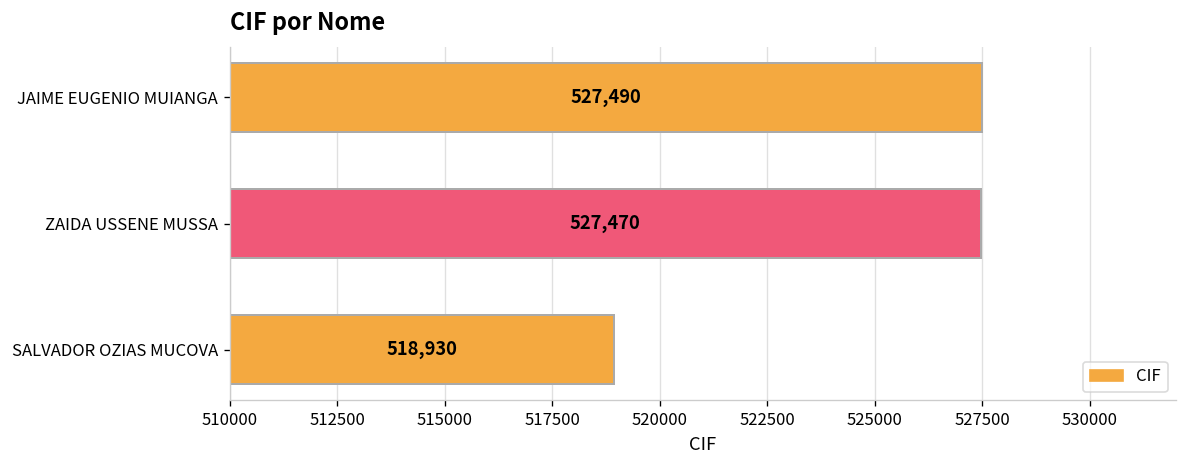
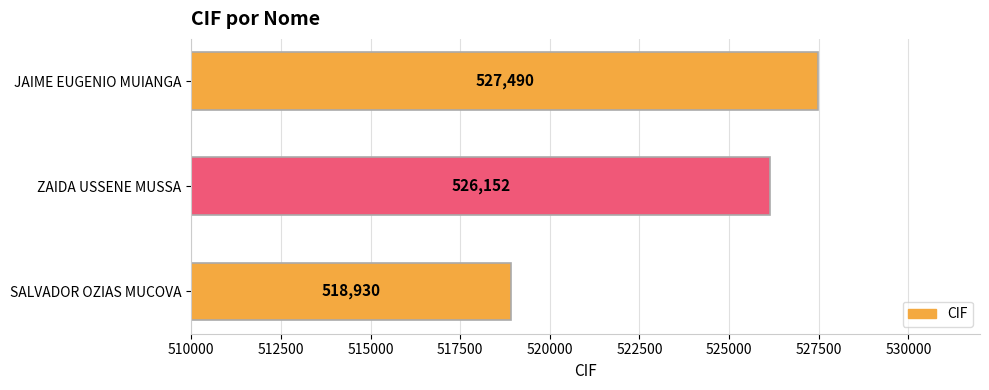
ZAIDA USSENE MUSSA: 527,470 -> 526,152
